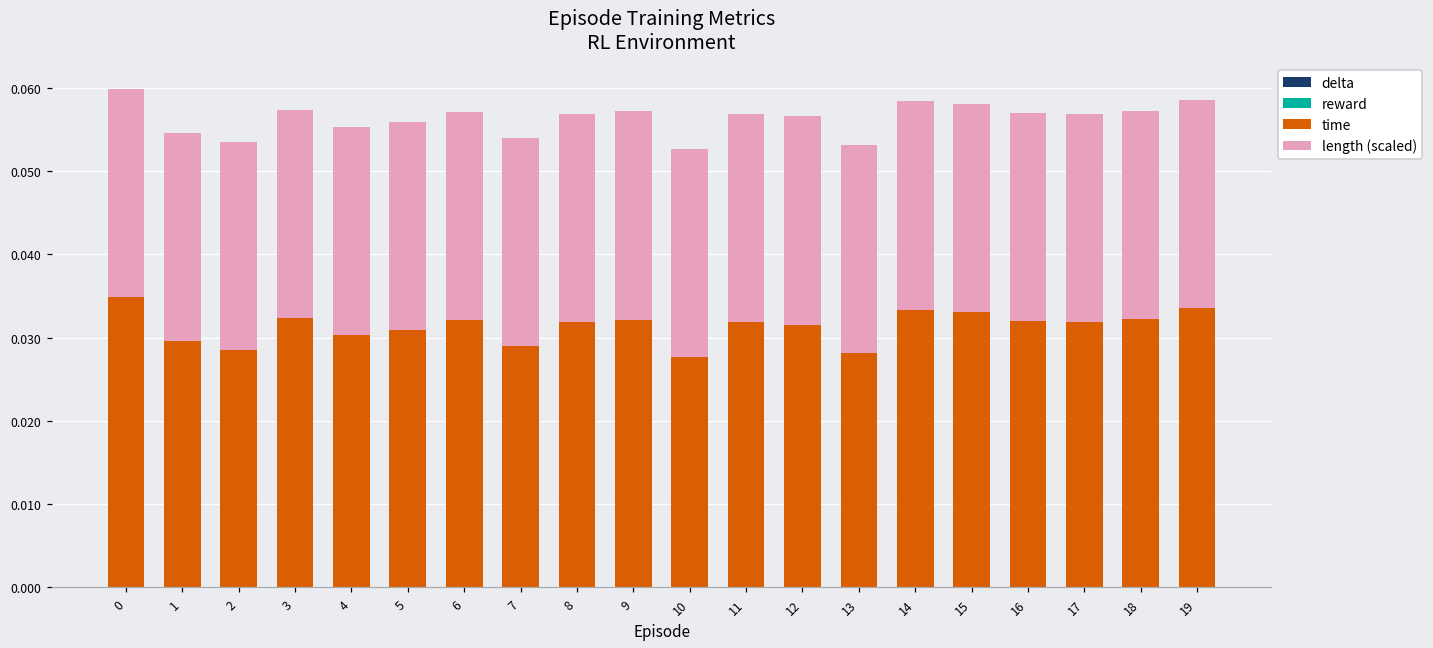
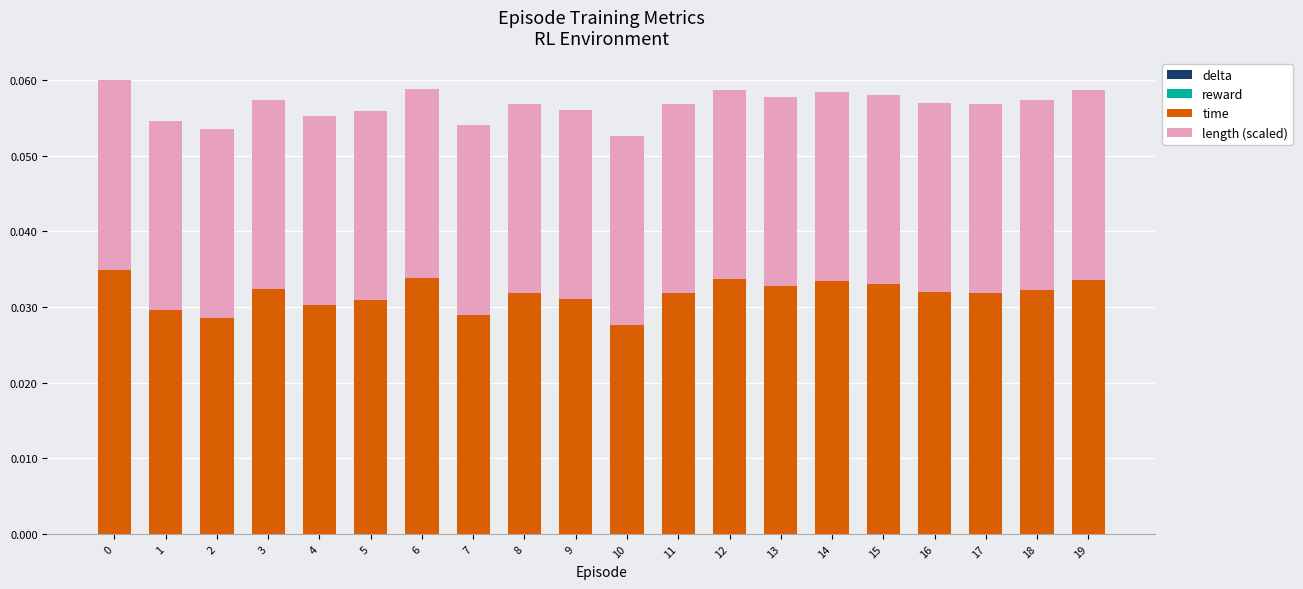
time, 6: 0.032 -> 0.034
time, 9: 0.032 -> 0.031
time, 12: 0.032 -> 0.034
time, 13: 0.028 -> 0.033
